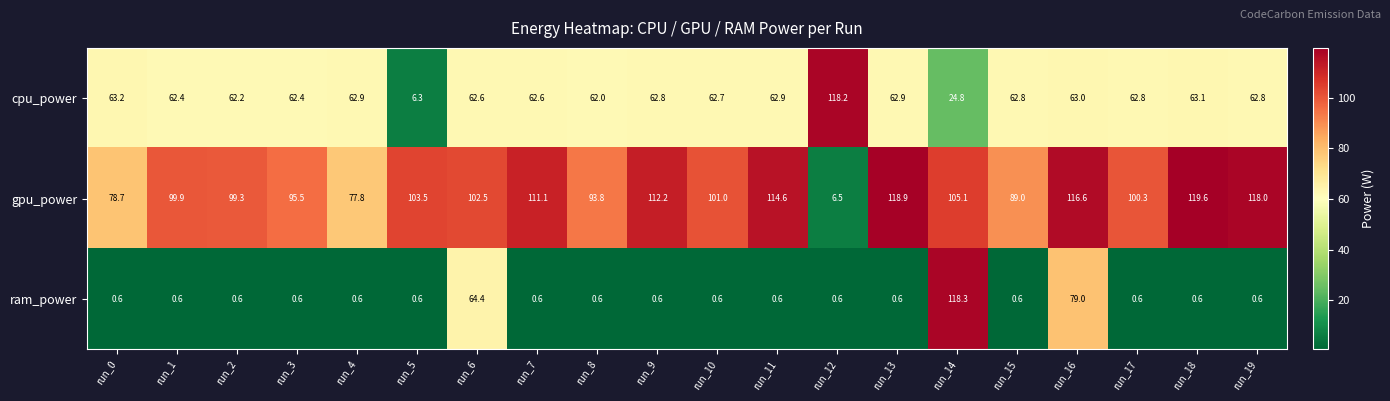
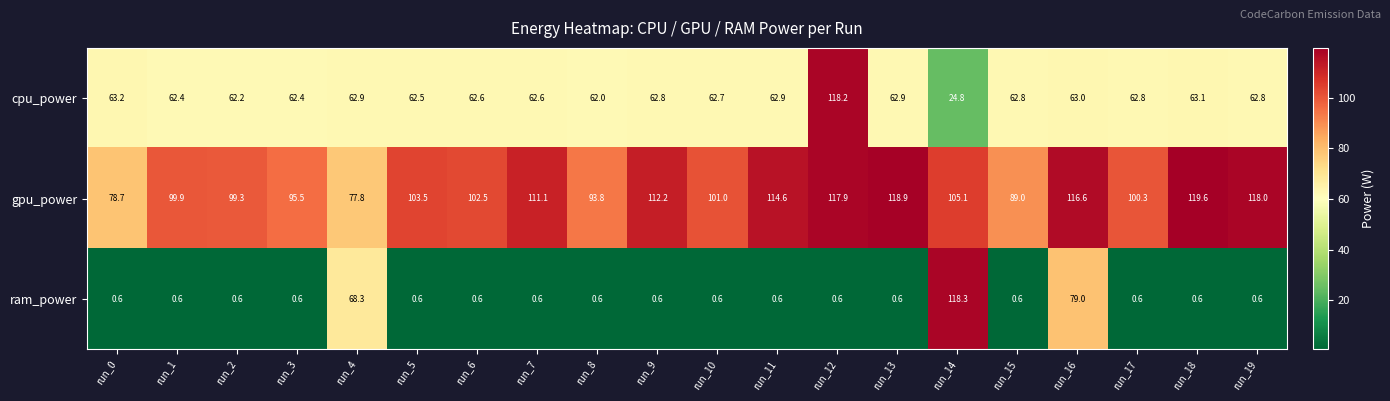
cpu_power, run_5: 6.3 -> 62.5
gpu_power, run_12: 6.5 -> 117.9
ram_power, run_4: 0.6 -> 68.3
ram_power, run_6: 64.4 -> 0.6
